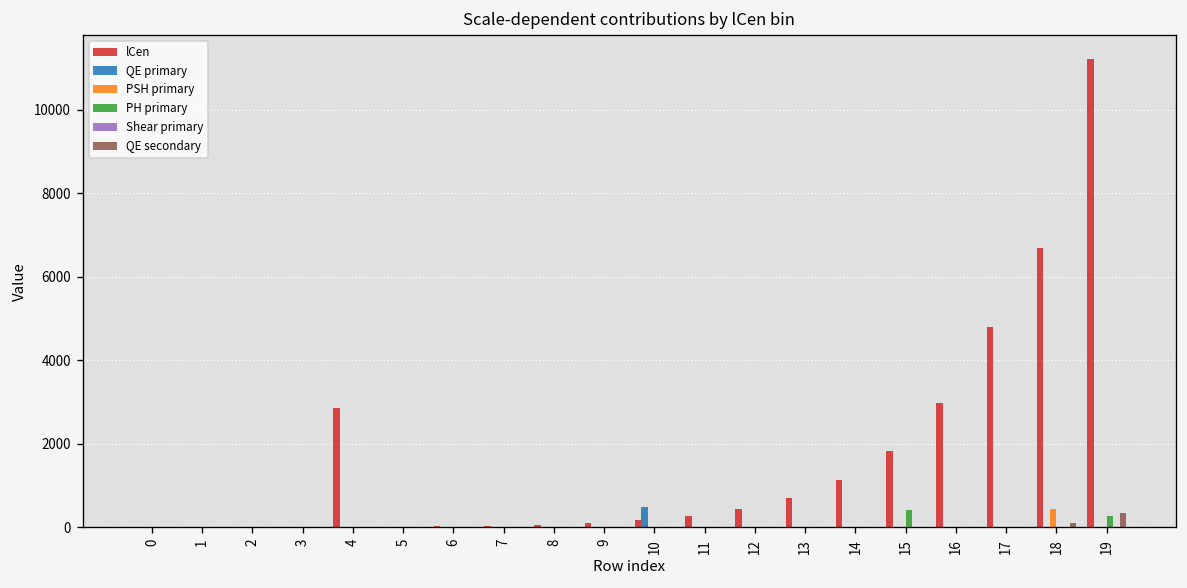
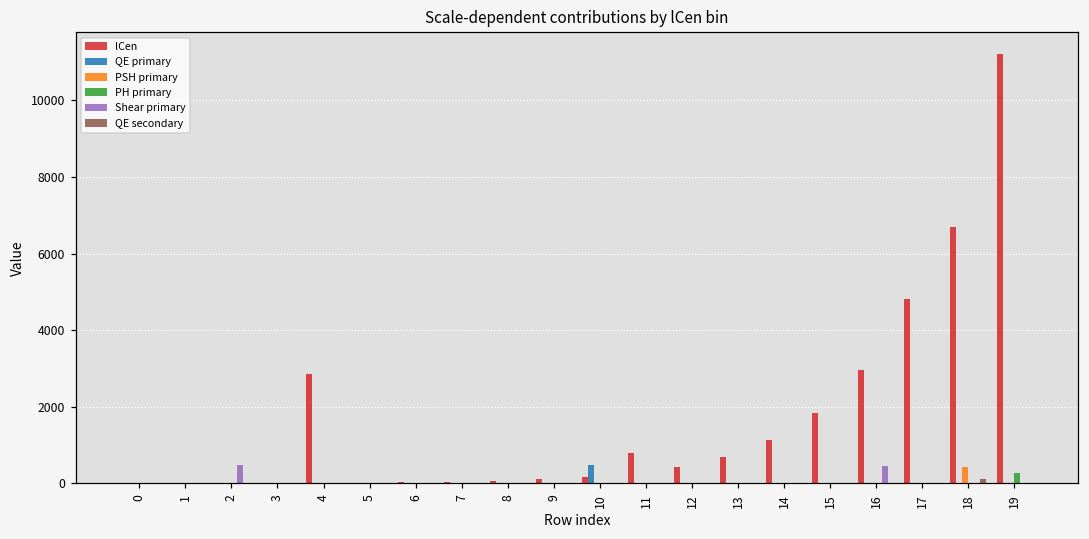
Shear primary, 2: 0 -> 500
lCen, 11: 300 -> 800
PH primary, 15: 400 -> 0
Shear primary, 16: 0 -> 500
QE secondary, 19: 300 -> 0
